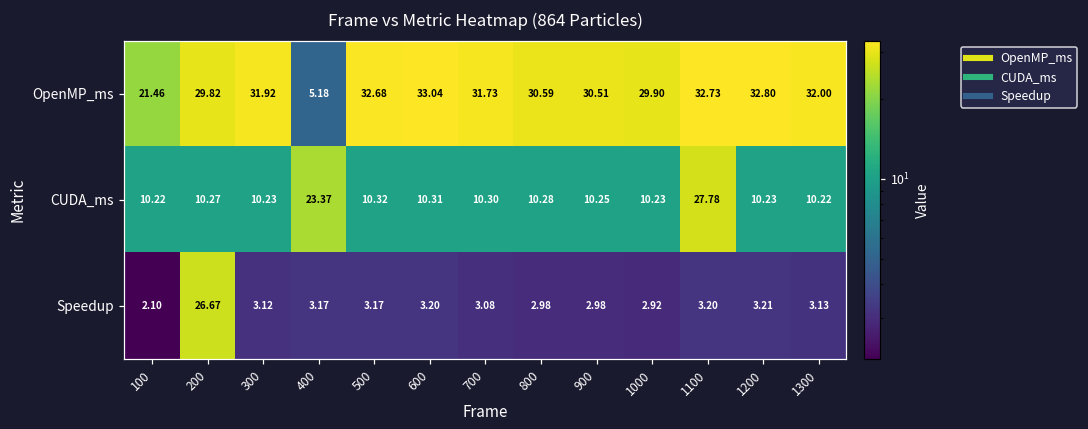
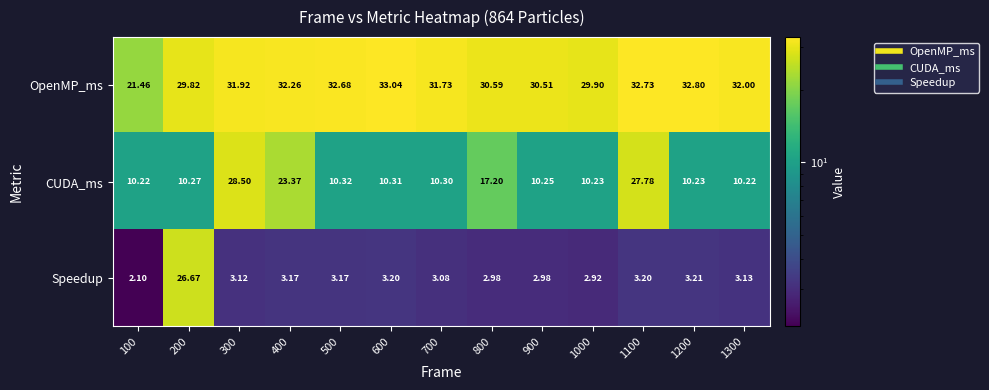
OpenMP_ms, 400: 5.18 -> 32.26
CUDA_ms, 300: 10.23 -> 28.50
CUDA_ms, 800: 10.28 -> 17.20
